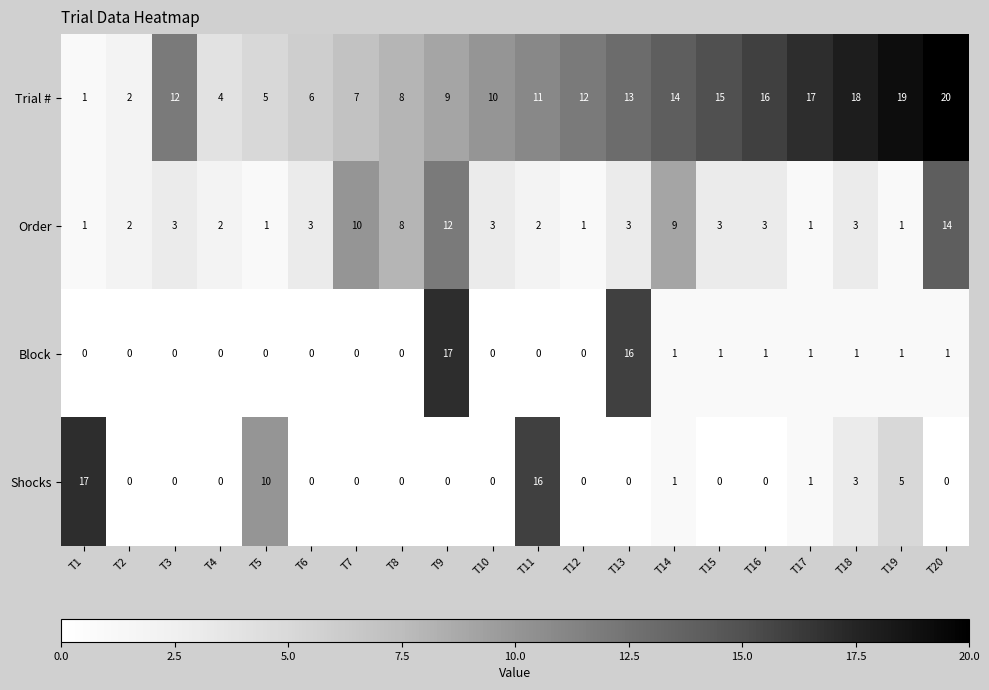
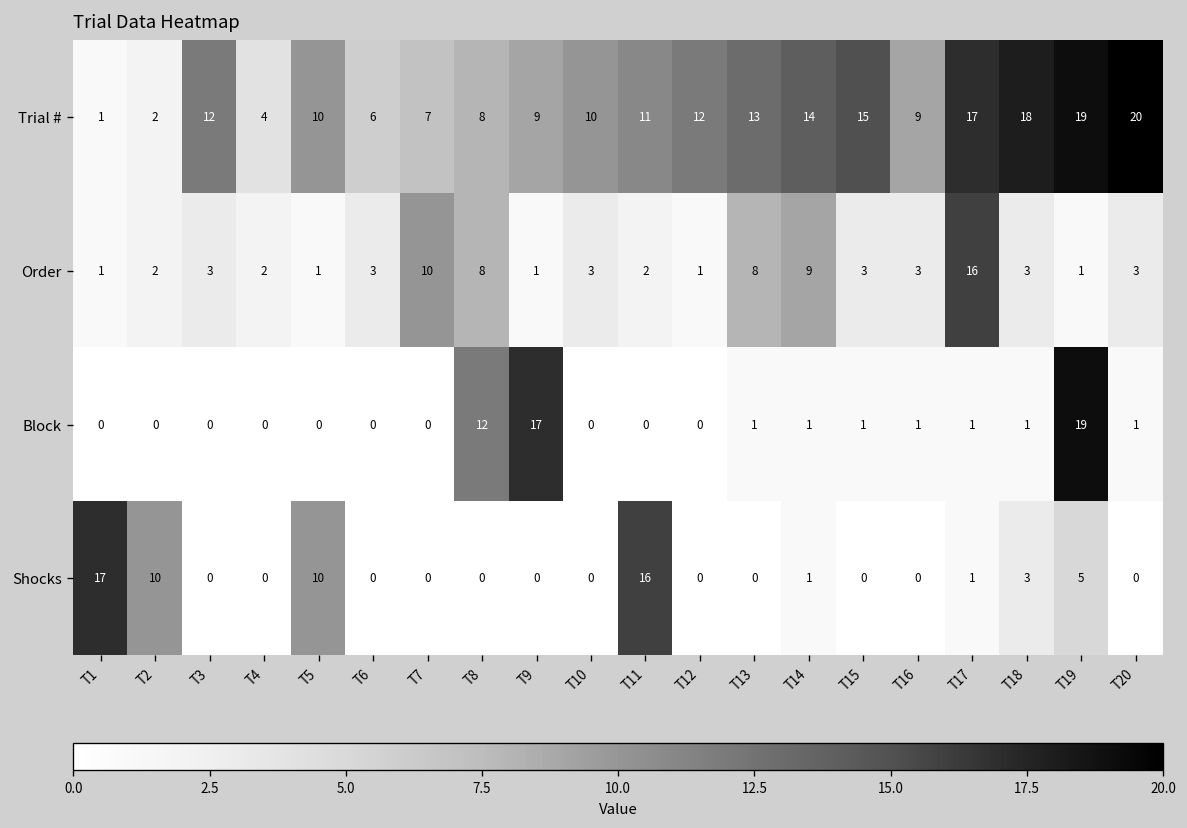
Trial #, T5: 5 -> 10
Trial #, T16: 16 -> 9
Order, T9: 12 -> 1
Order, T13: 3 -> 8
Order, T17: 1 -> 16
Order, T20: 14 -> 3
Block, T8: 0 -> 12
Block, T13: 16 -> 1
Block, T19: 1 -> 19
Shocks, T2: 0 -> 10
